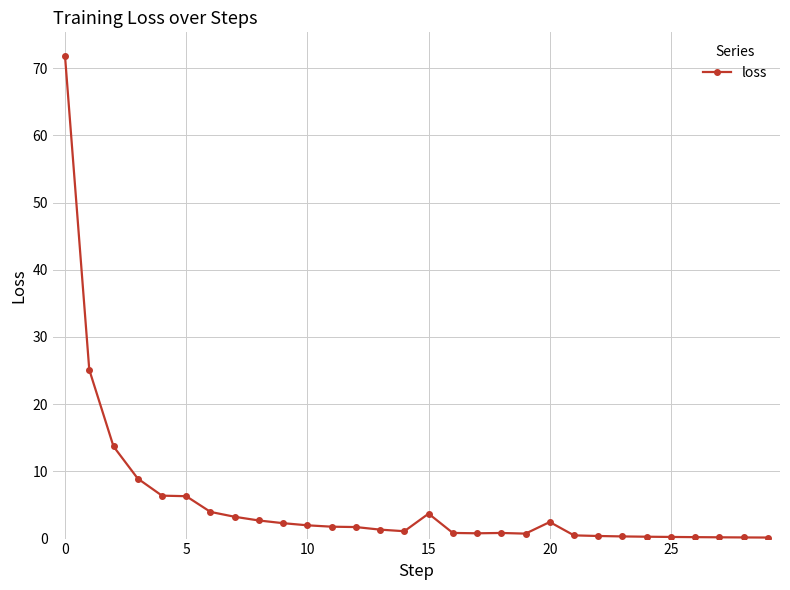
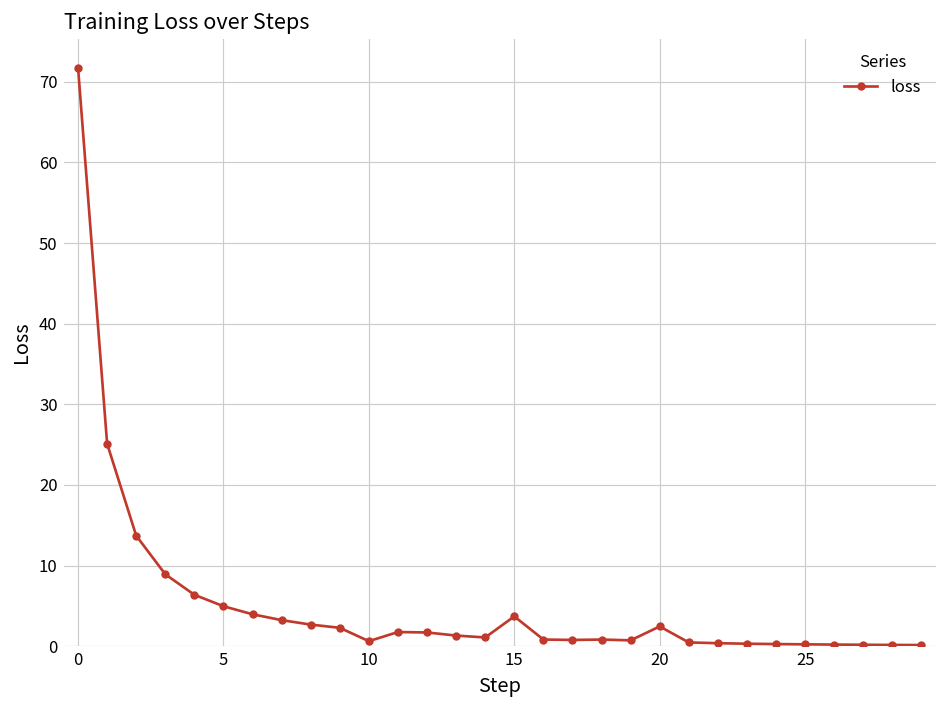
5: 6 -> 5
10: 2 -> 1
